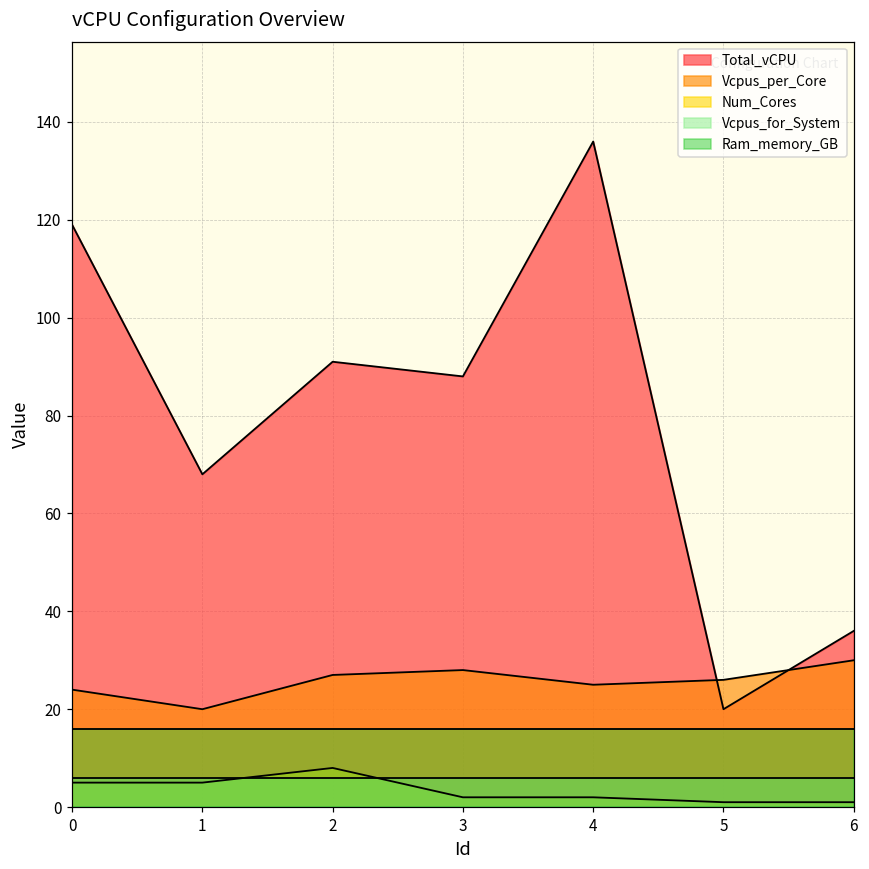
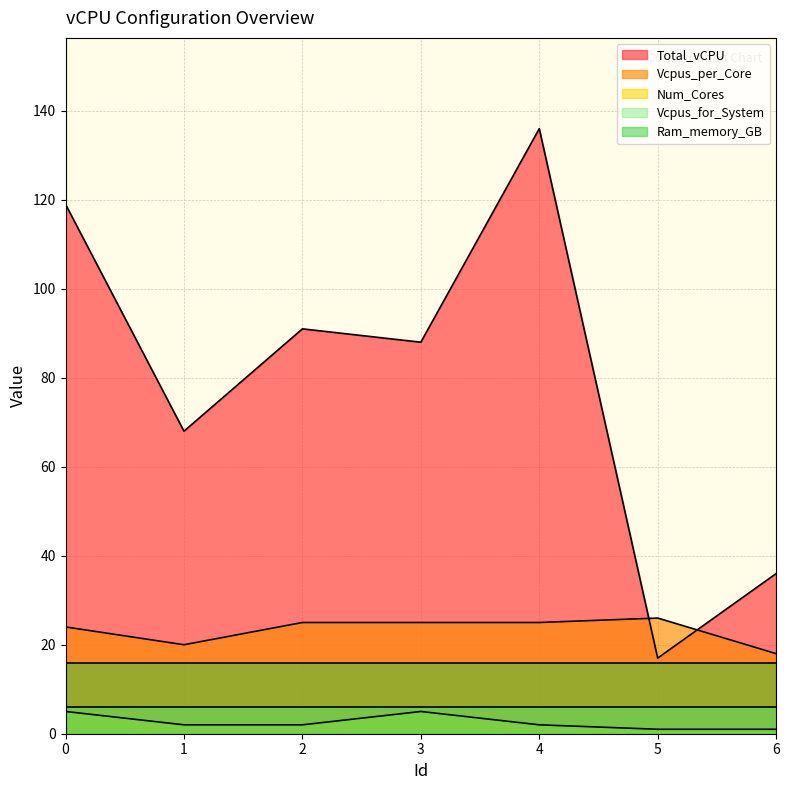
Num_Cores, 1: 5 -> 2
Vcpus_per_Core, 2: 27 -> 25
Num_Cores, 2: 8 -> 2
Vcpus_per_Core, 3: 28 -> 25
Num_Cores, 3: 2 -> 5
Total_vCPU, 5: 20 -> 17
Vcpus_per_Core, 6: 30 -> 18
